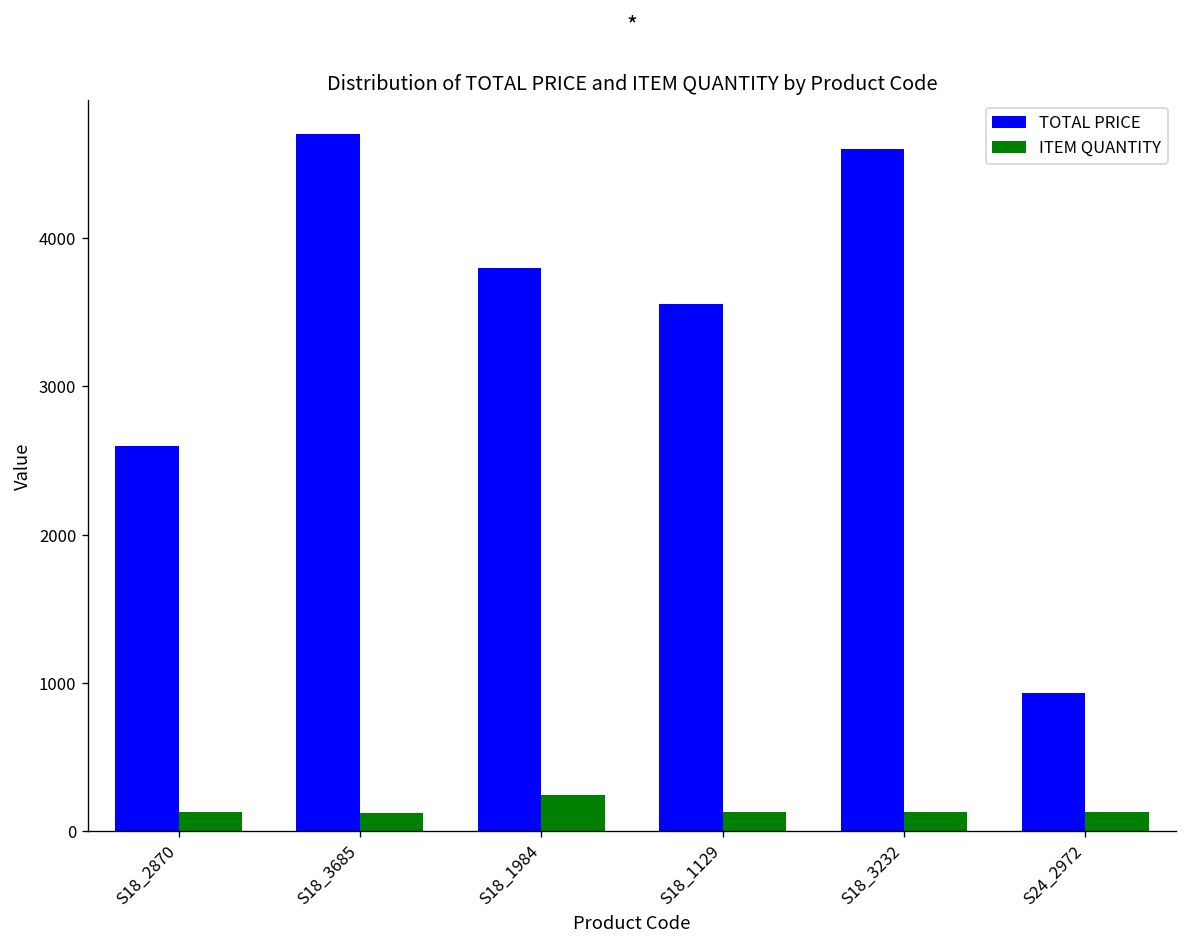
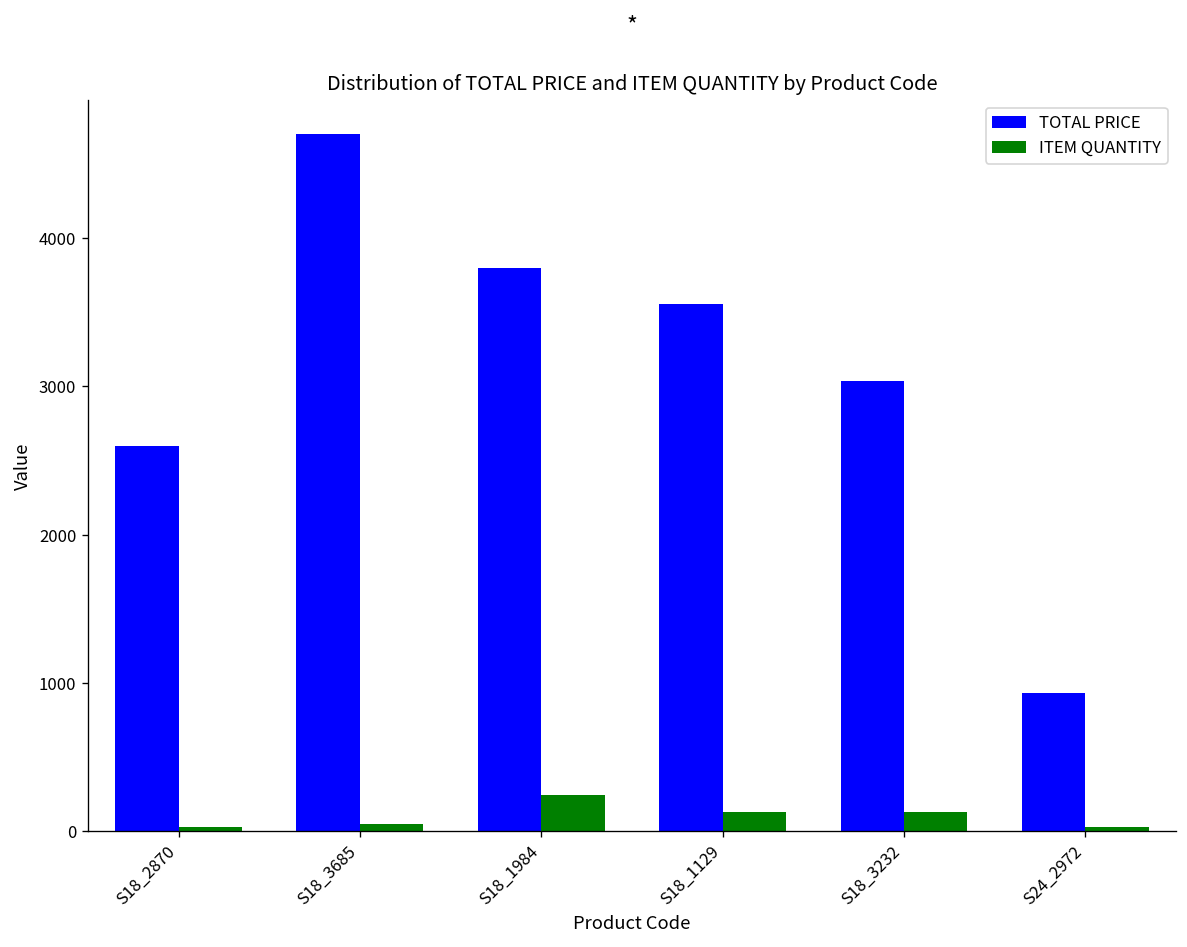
ITEM QUANTITY, S18_2870: 130 -> 30
ITEM QUANTITY, S18_3685: 120 -> 50
TOTAL PRICE, S18_3232: 4600 -> 3040
ITEM QUANTITY, S24_2972: 130 -> 30
